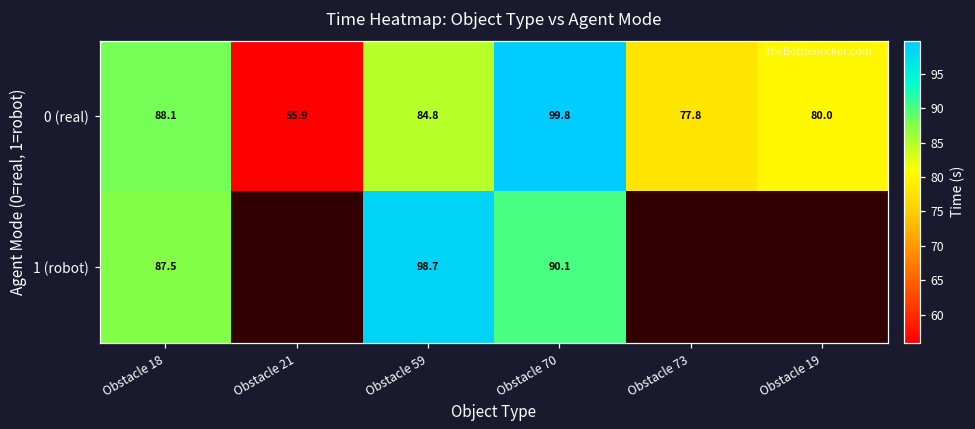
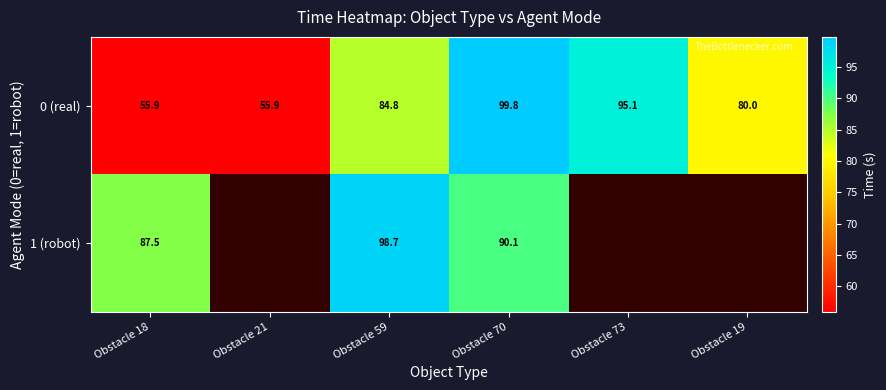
0 (real), Obstacle 18: 88.1 -> 55.9
0 (real), Obstacle 73: 77.8 -> 95.1
